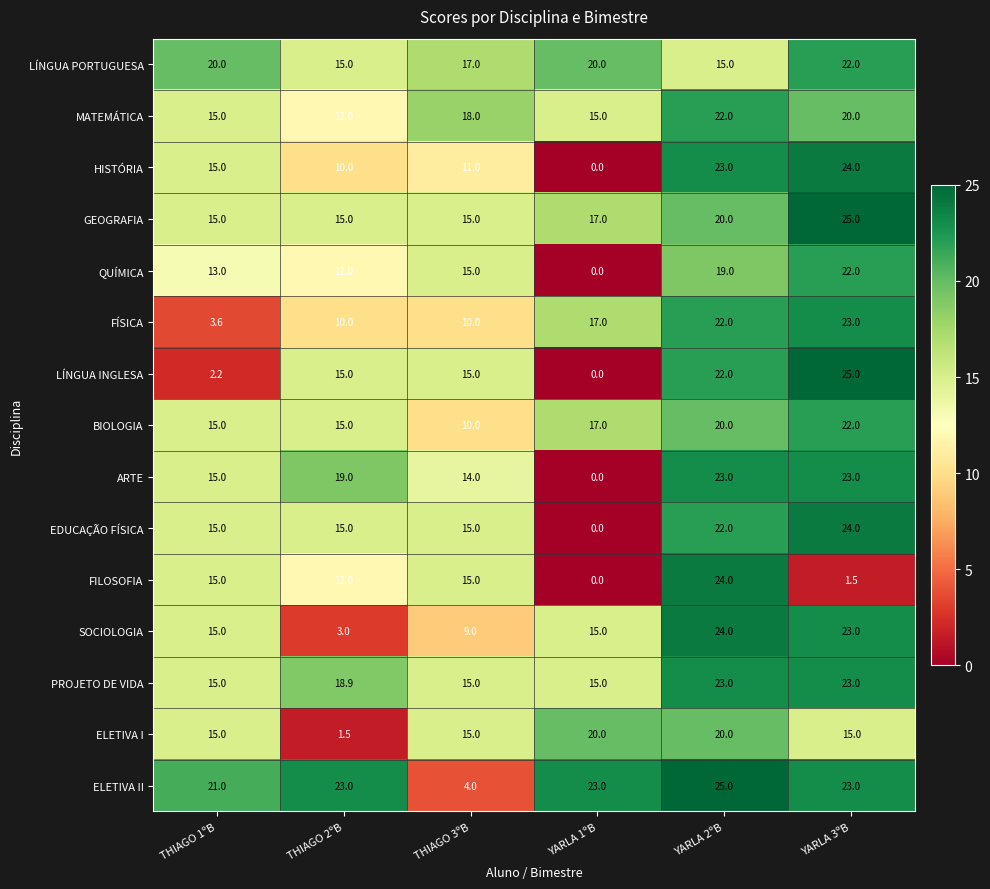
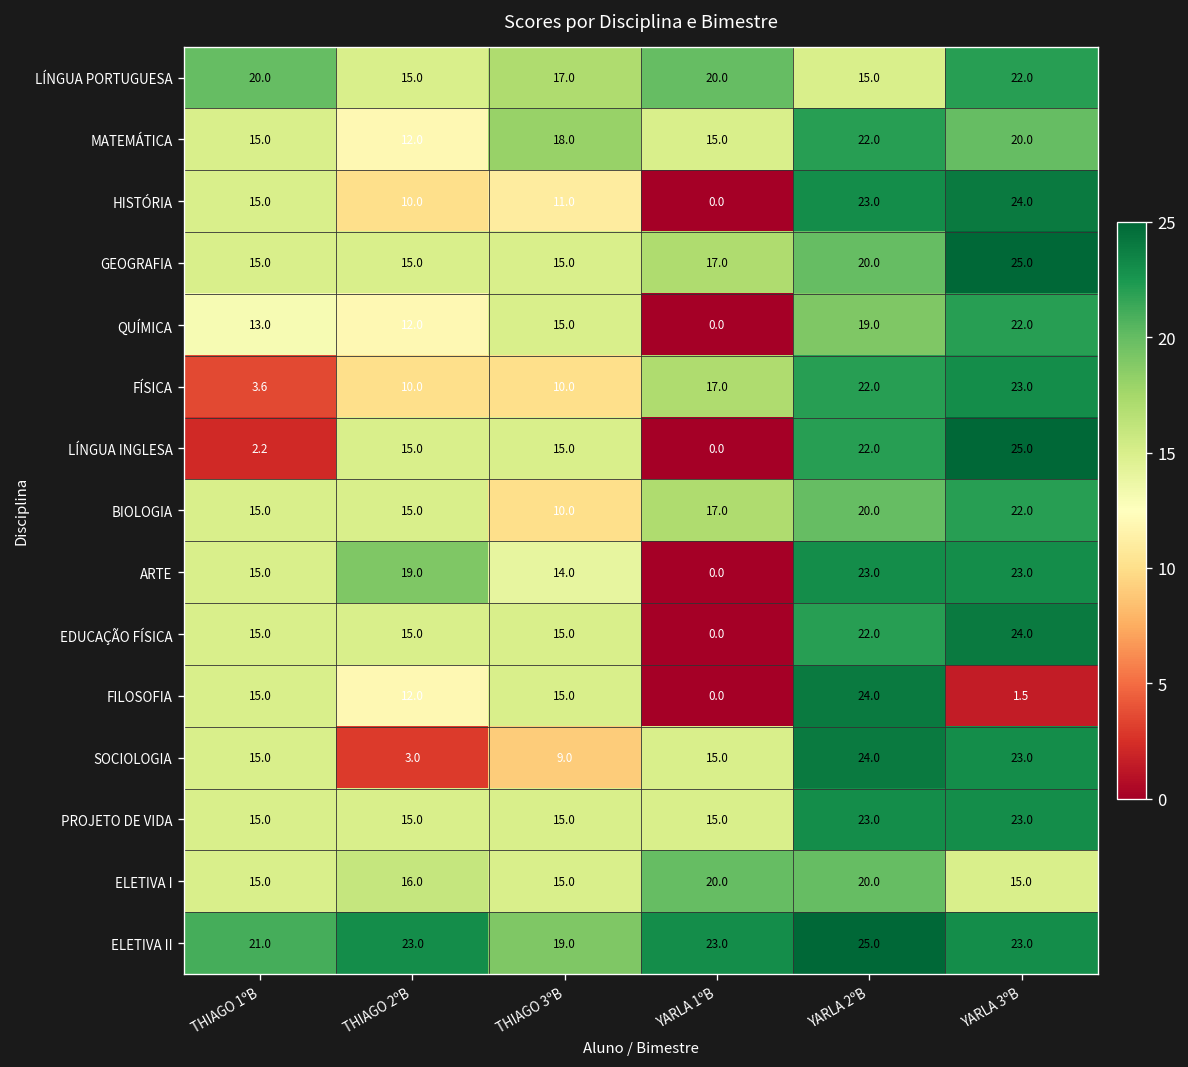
PROJETO DE VIDA, THIAGO 2ºB: 18.9 -> 15.0
ELETIVA I, THIAGO 2ºB: 1.5 -> 16.0
ELETIVA II, THIAGO 3ºB: 4.0 -> 19.0
